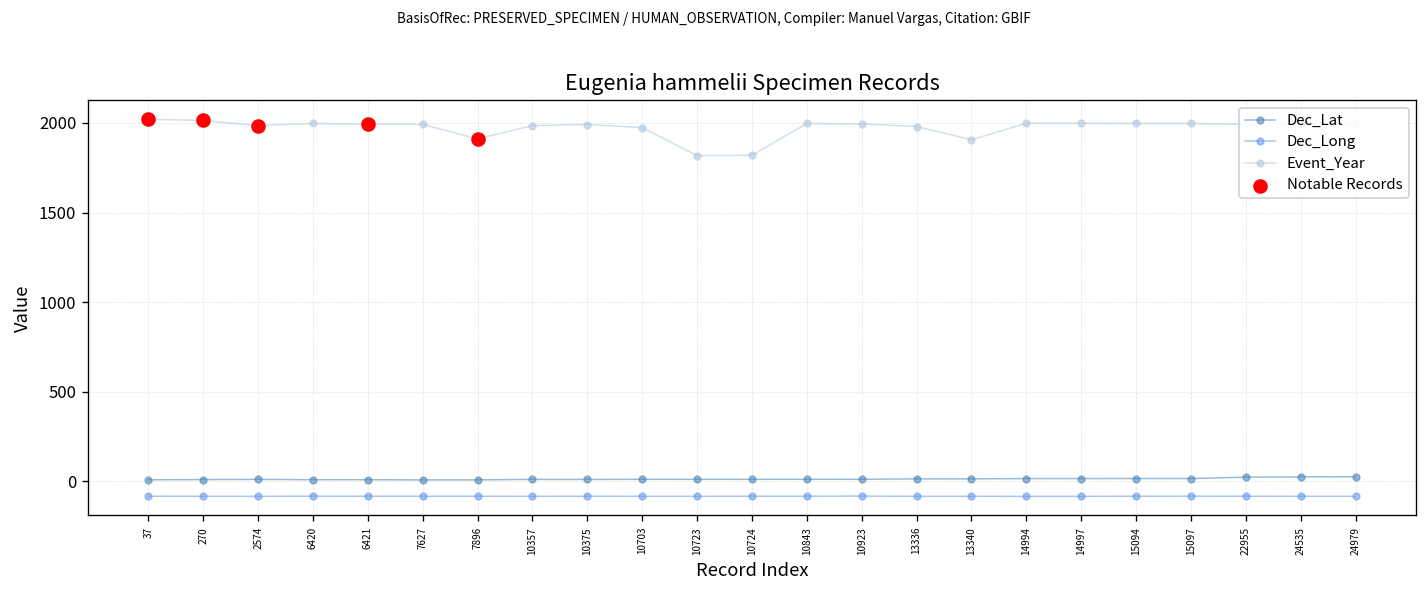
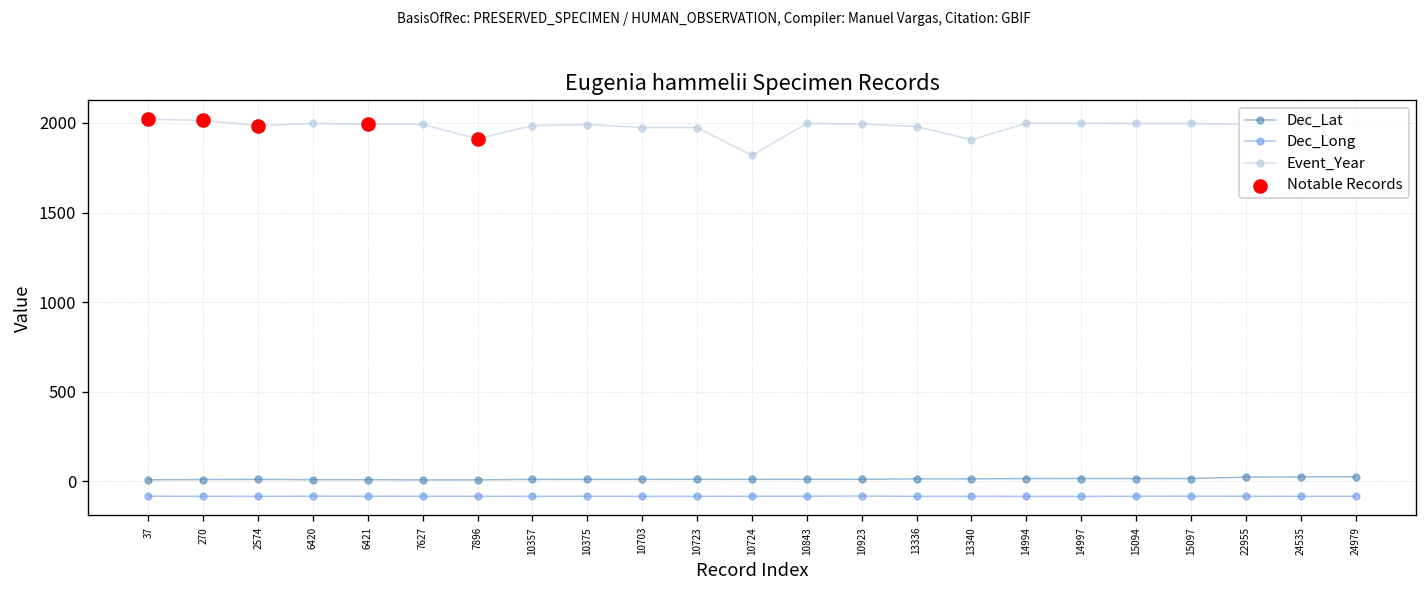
Event_Year, 10723: 1820 -> 1970
